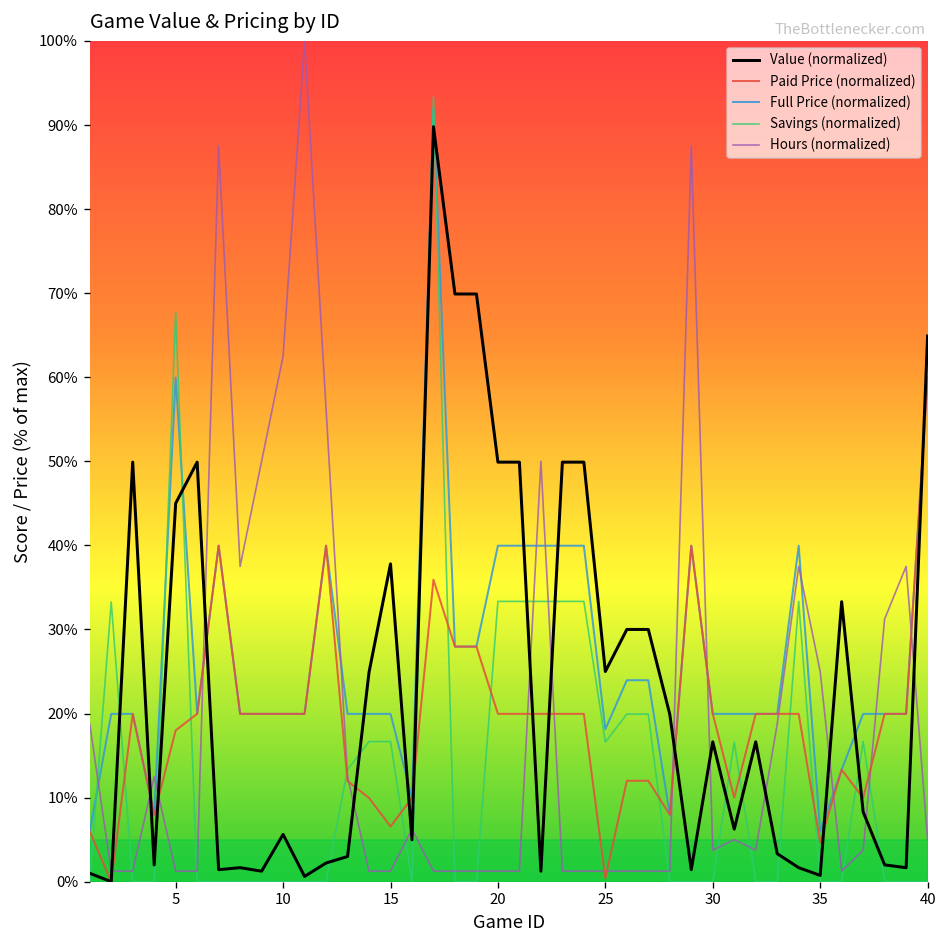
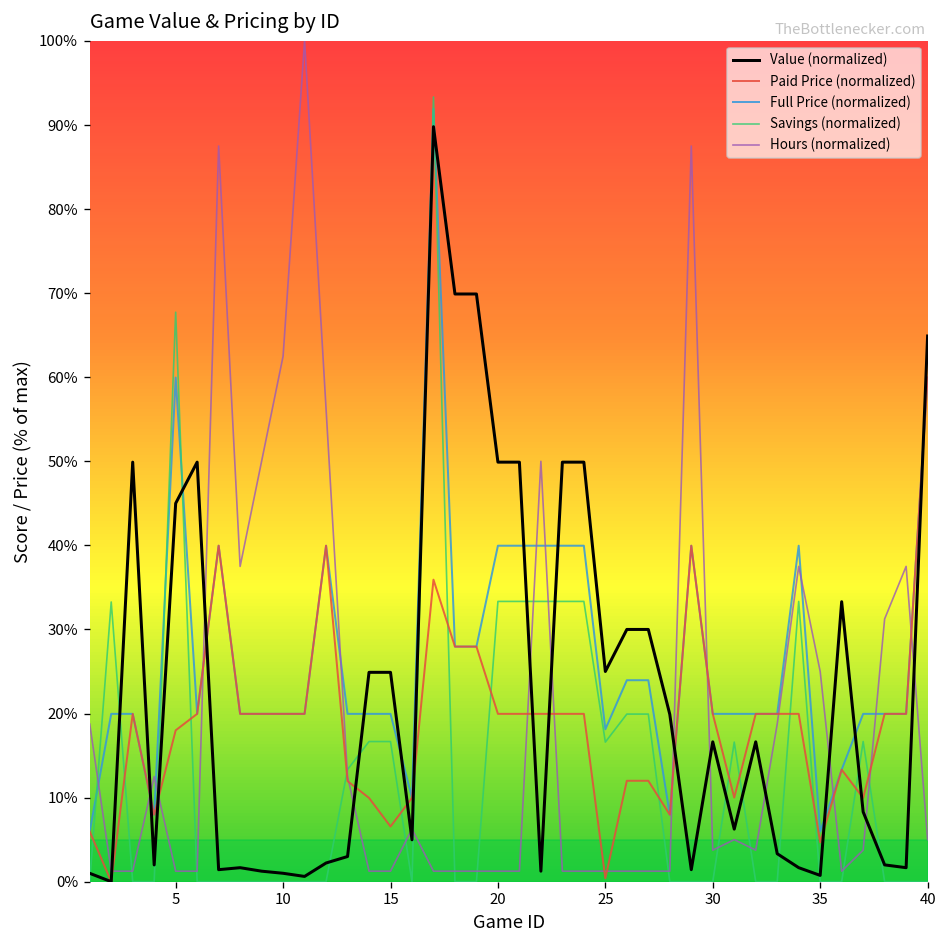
Value (normalized), 10: 6% -> 1%
Value (normalized), 15: 38% -> 25%
